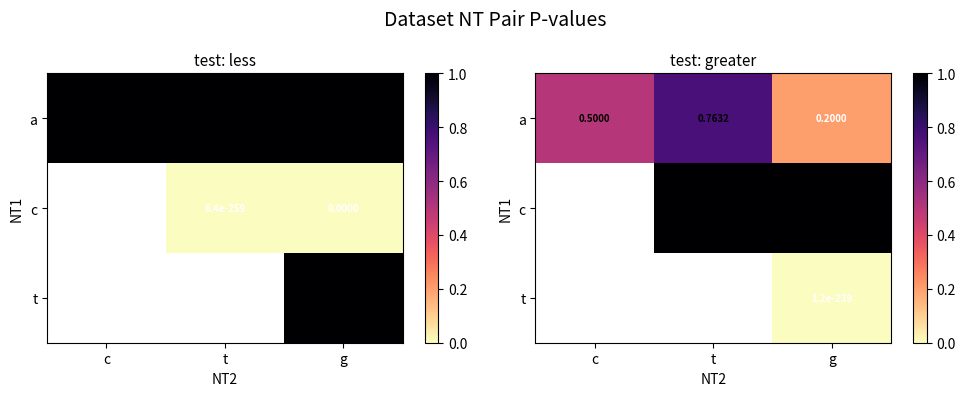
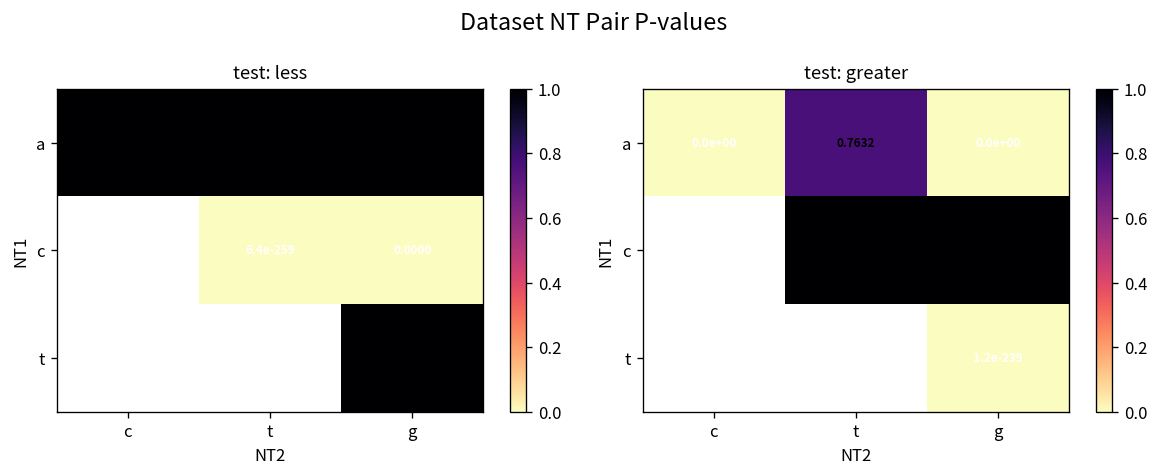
test: greater, a, c: 0.5000 -> 0.0e+00
test: greater, a, g: 0.2000 -> 0.0e+00
